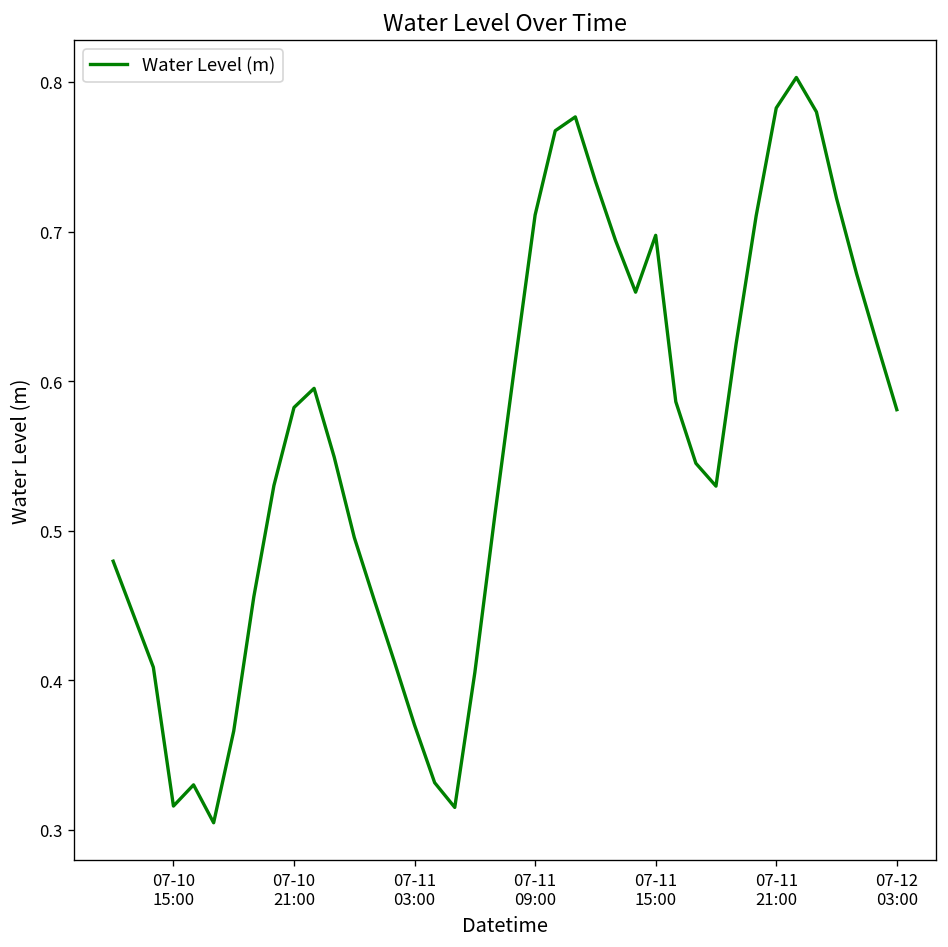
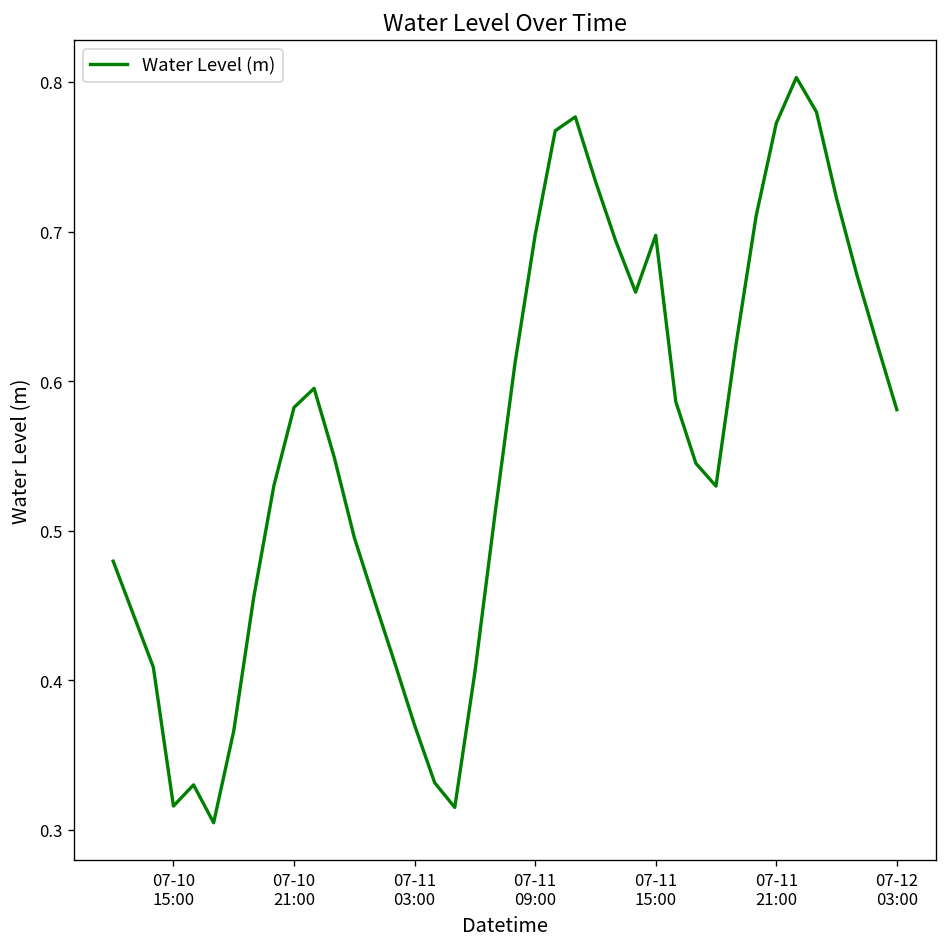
07-11 09:00: 0.711 -> 0.698
07-11 21:00: 0.783 -> 0.772
